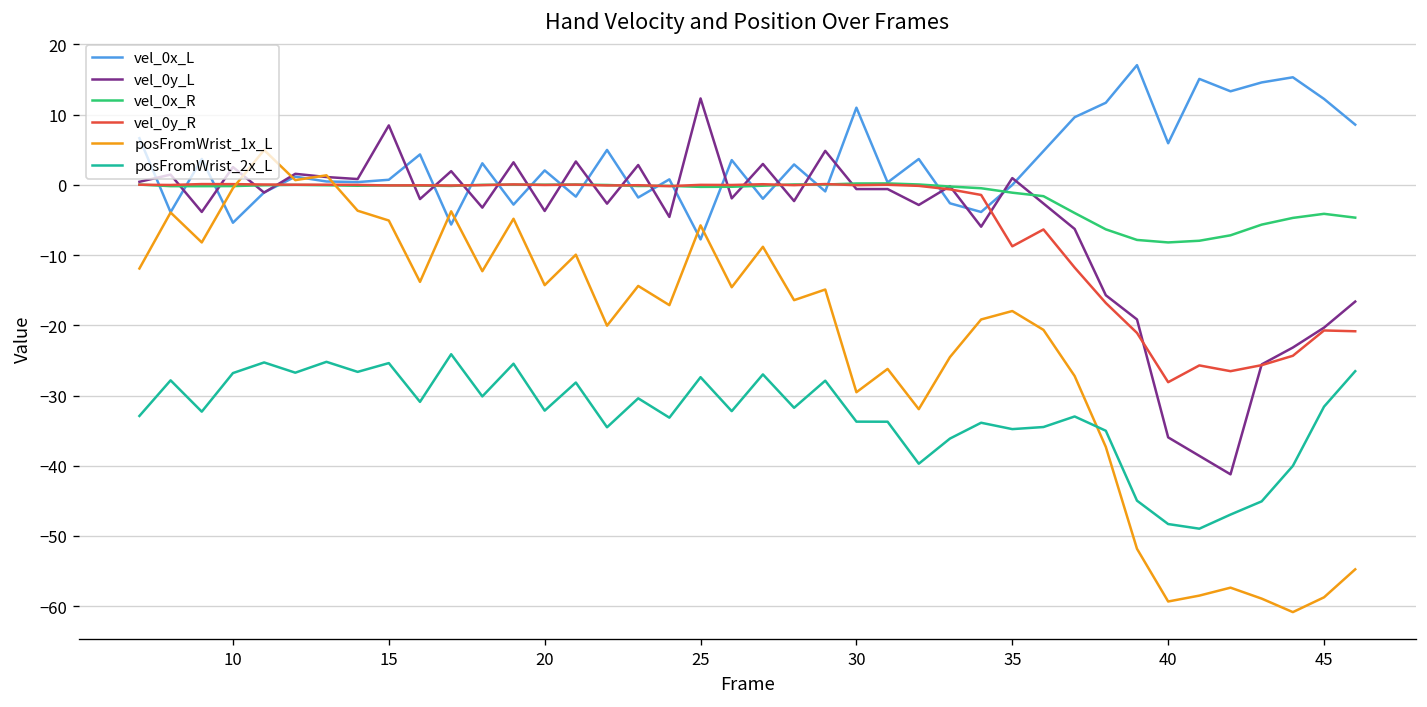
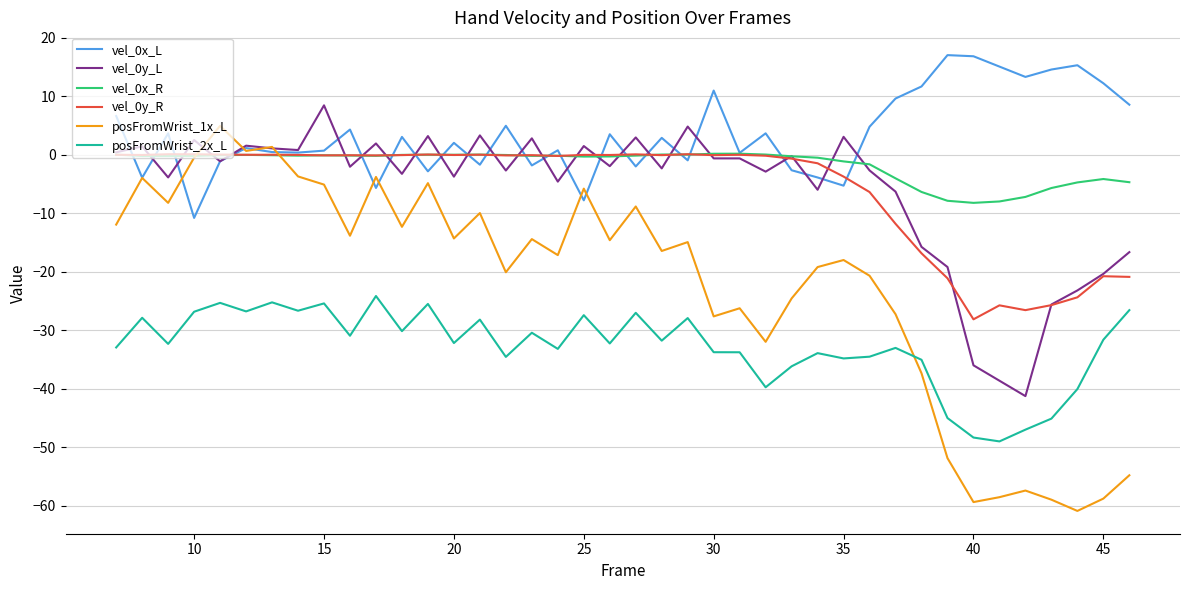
vel_0x_L, 10: -5 -> -11
vel_0y_L, 25: 12 -> 2
posFromWrist_1x_L, 30: -30 -> -28
vel_0x_L, 35: 0 -> -5
vel_0y_L, 35: 1 -> 3
vel_0y_R, 35: -9 -> -4
vel_0x_L, 40: 6 -> 17
